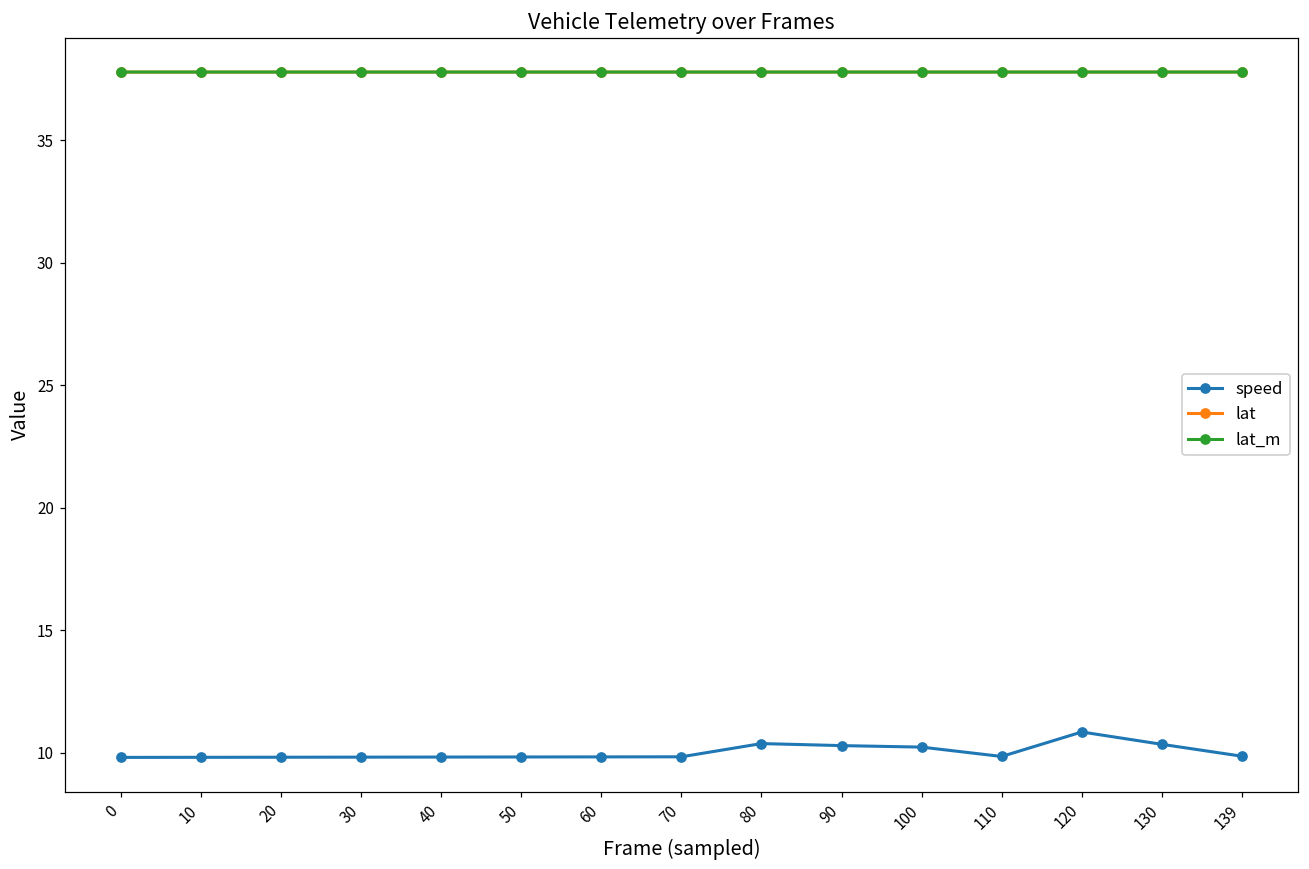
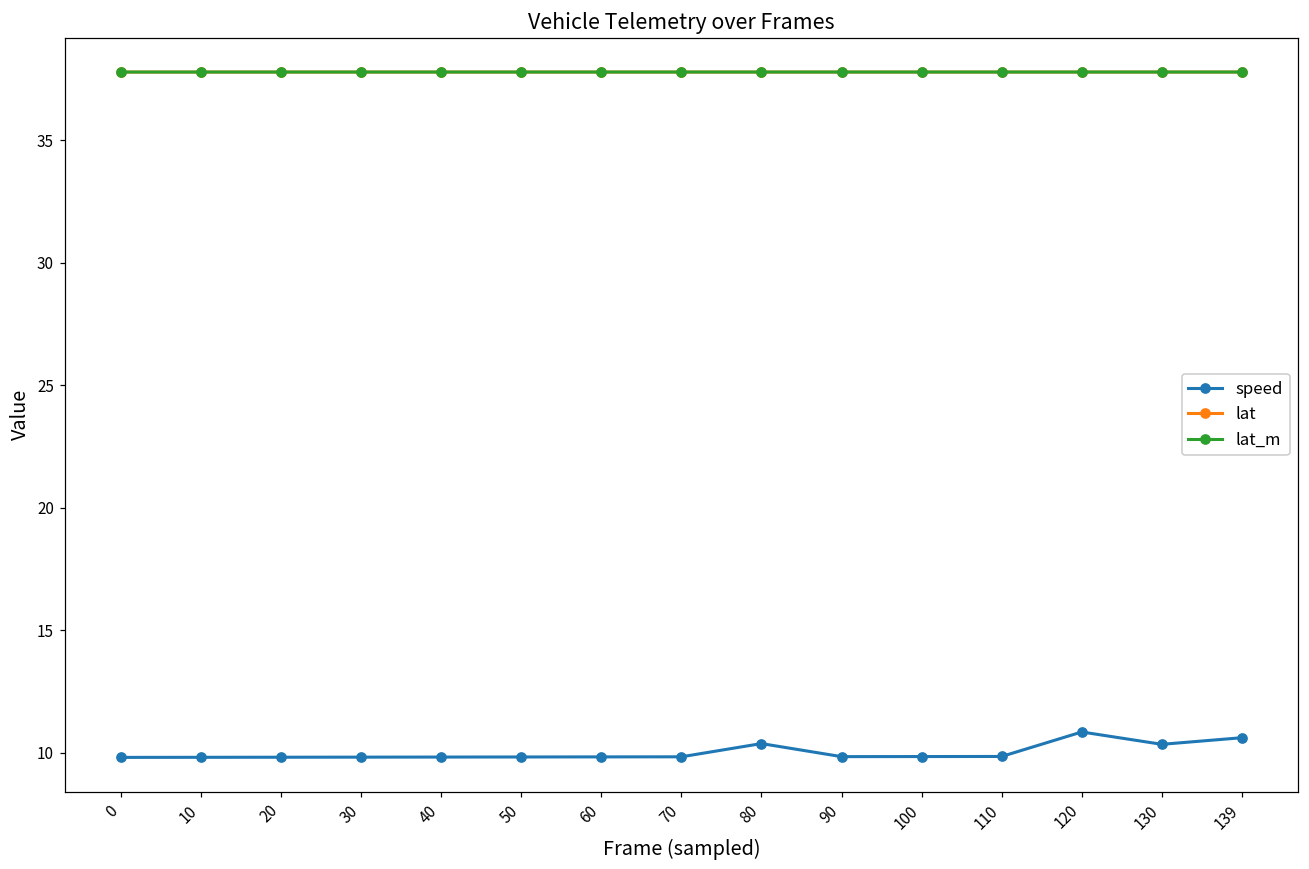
speed, 90: 10.3 -> 9.8
speed, 100: 10.2 -> 9.8
speed, 139: 9.9 -> 10.6
